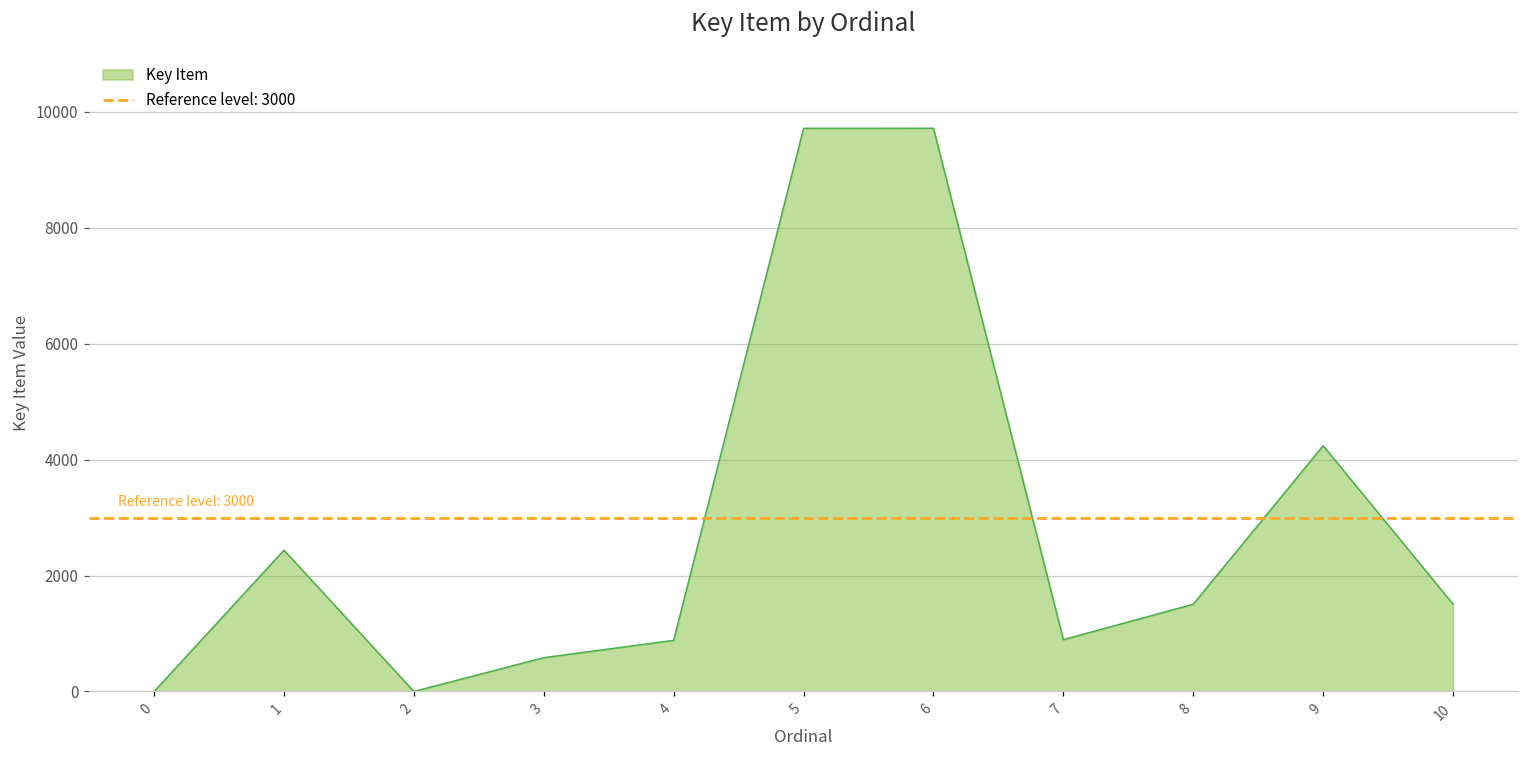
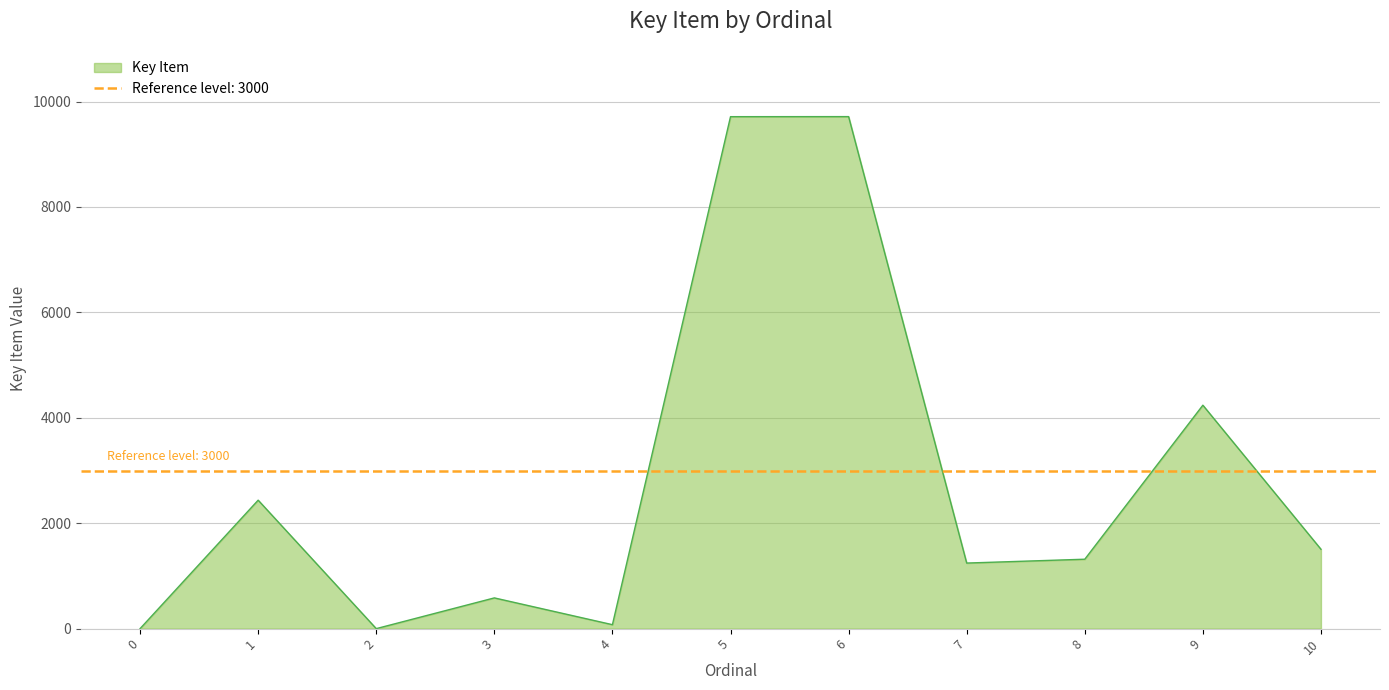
4: 900 -> 100
7: 900 -> 1200
8: 1500 -> 1300
